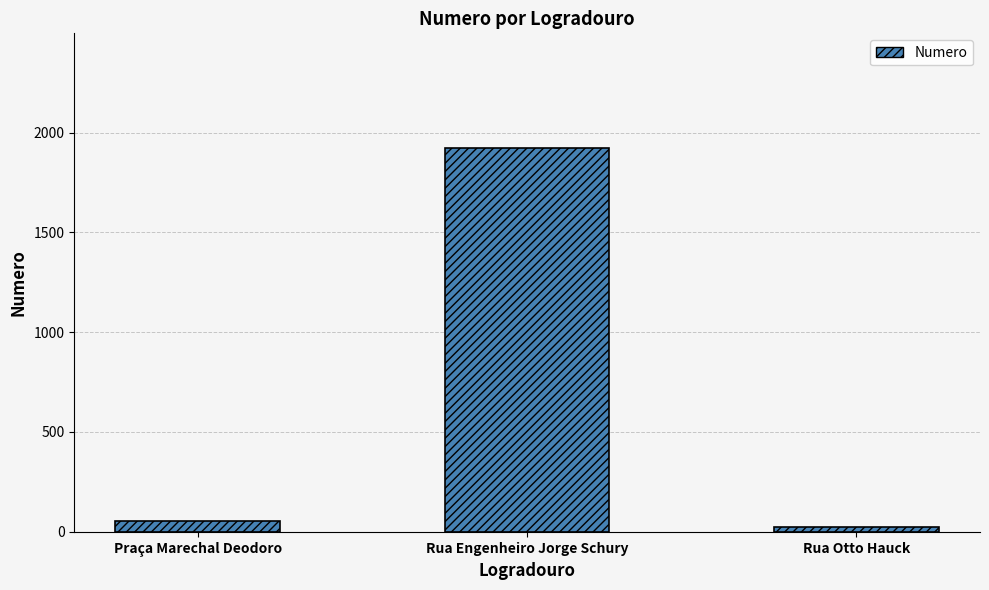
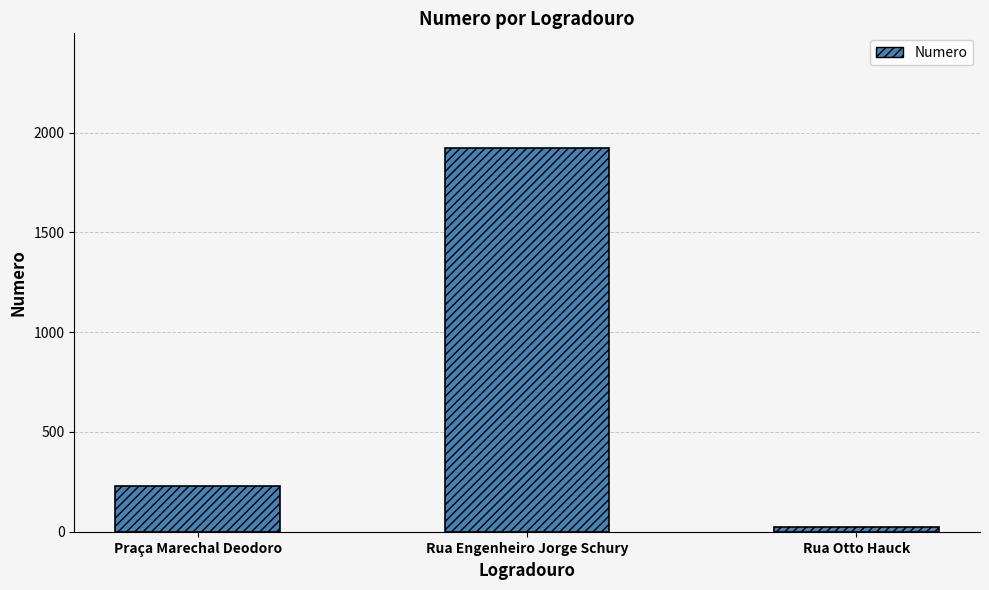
Praça Marechal Deodoro: 60 -> 230
